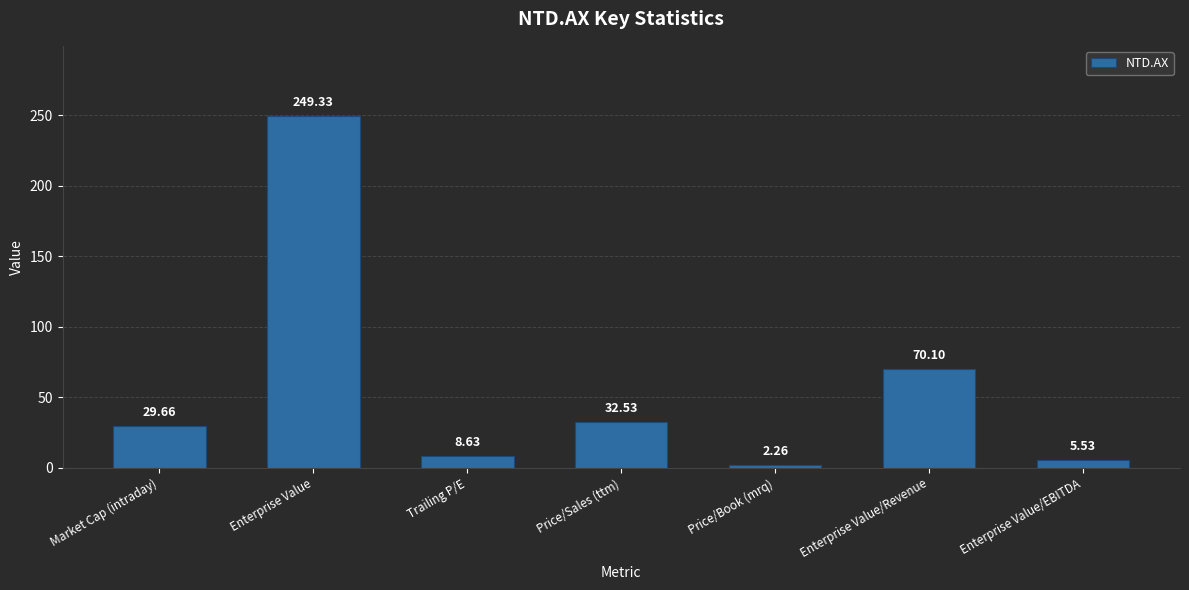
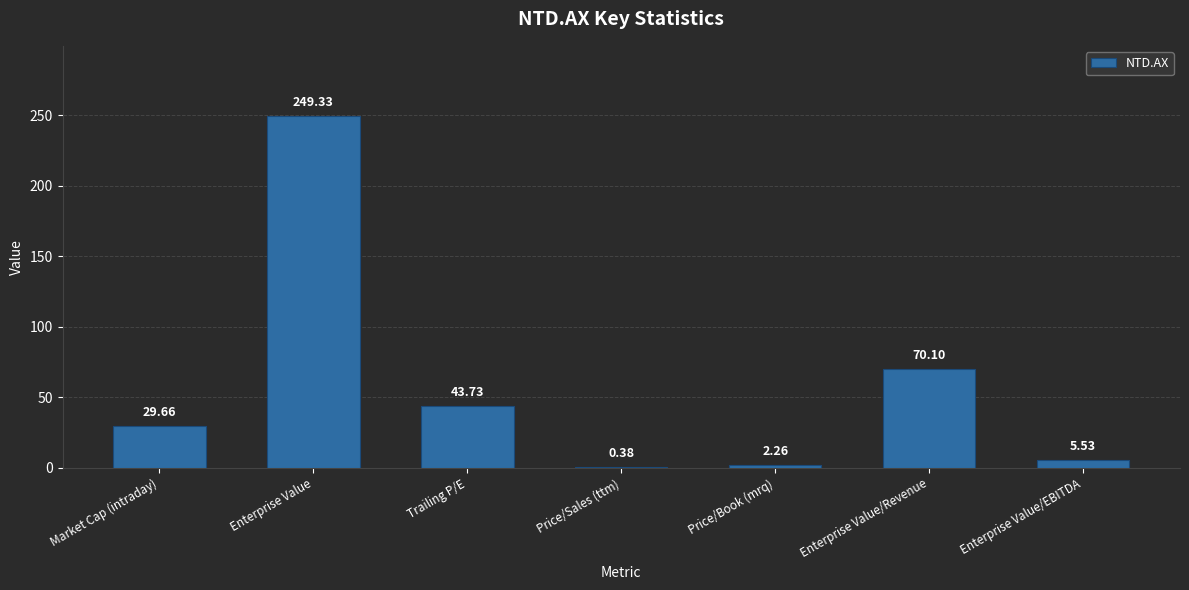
Trailing P/E: 8.63 -> 43.73
Price/Sales (ttm): 32.53 -> 0.38
